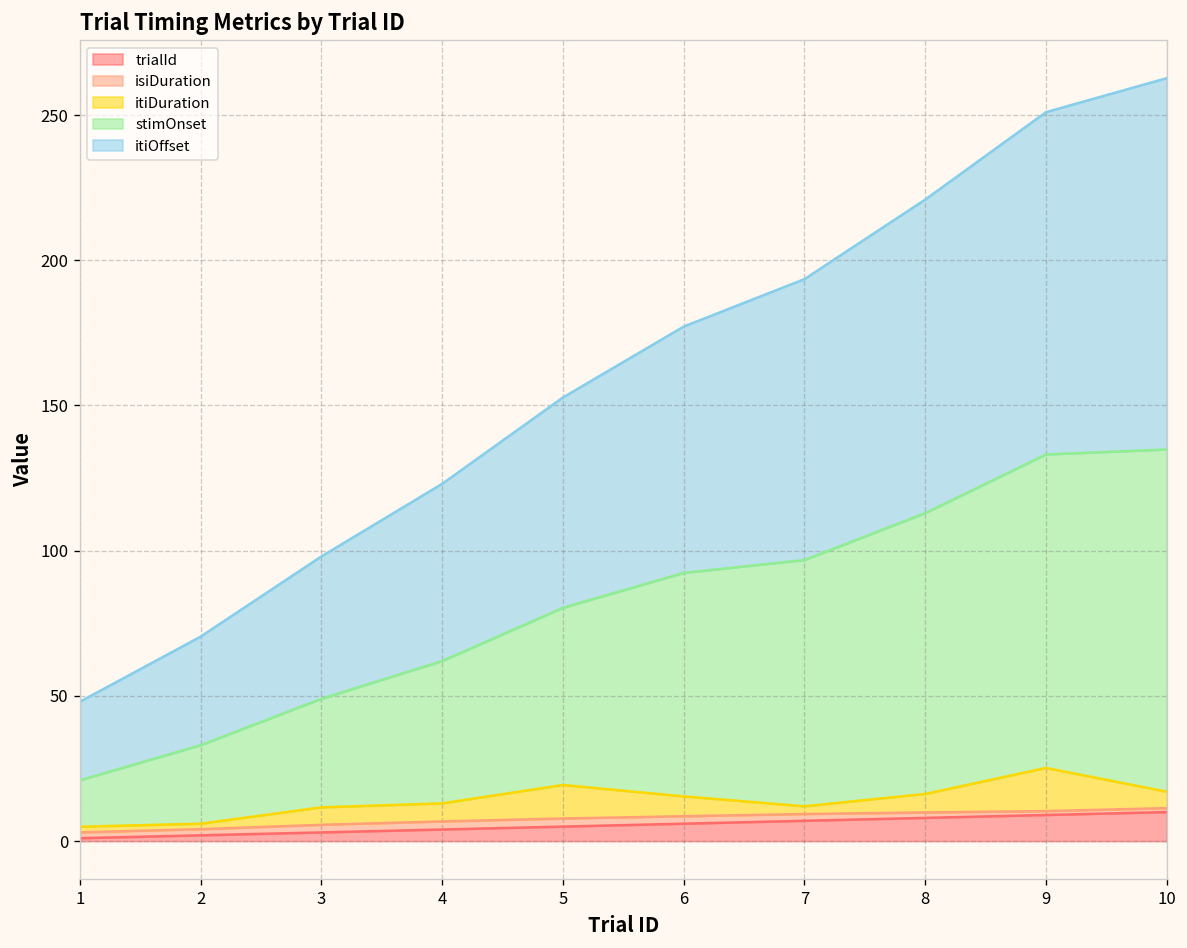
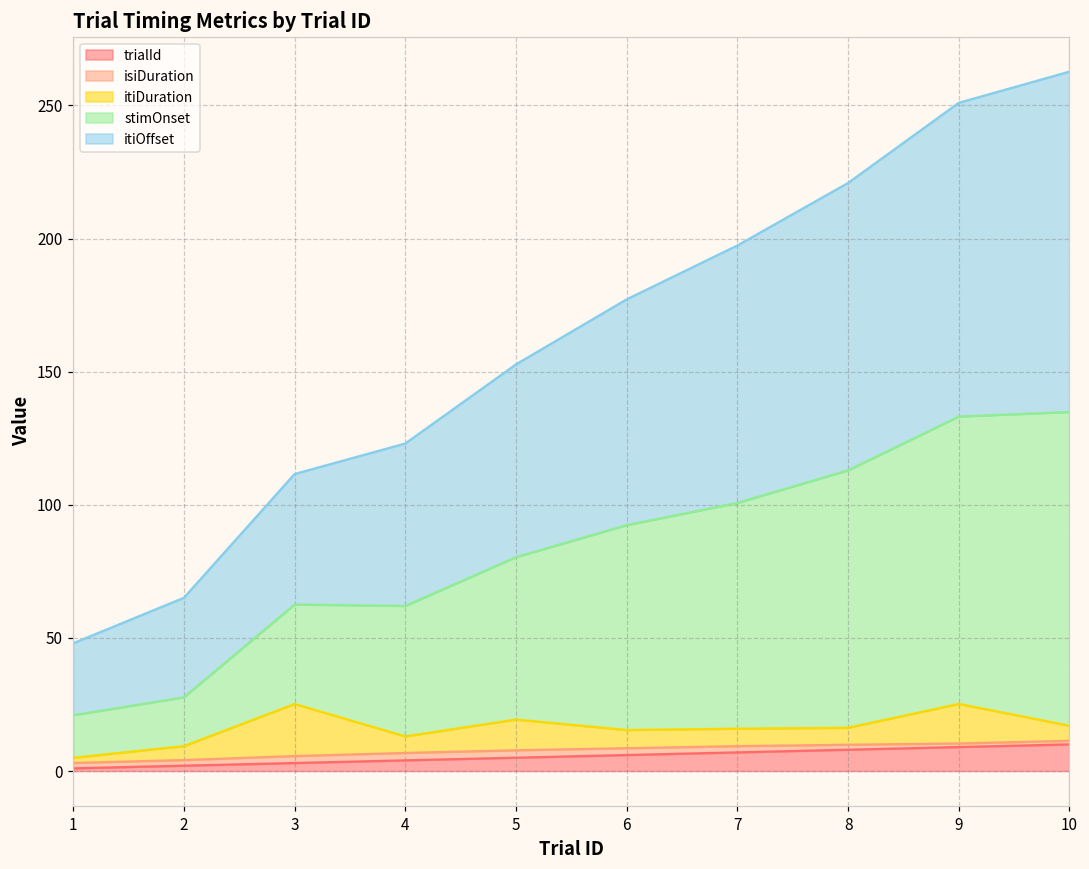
itiDuration, 2: 2 -> 5
stimOnset, 2: 27 -> 18
itiDuration, 3: 6 -> 20
itiDuration, 7: 3 -> 7
